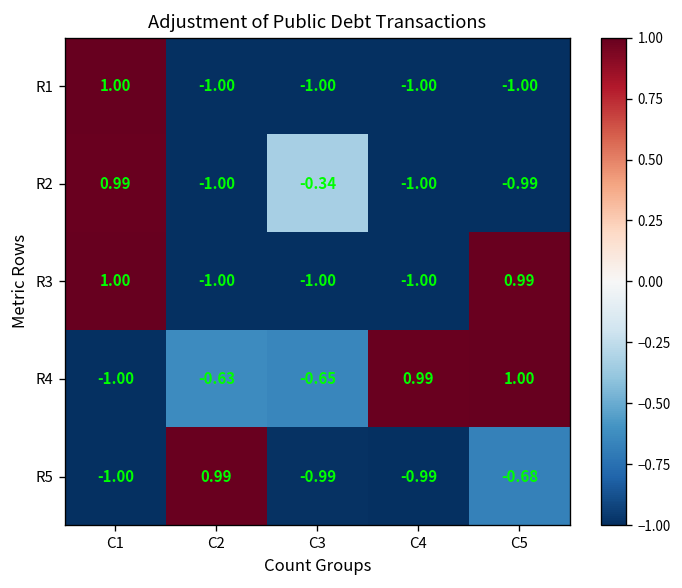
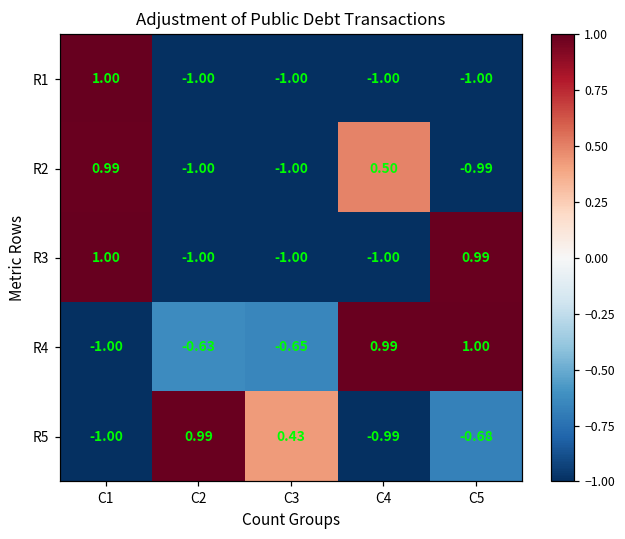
R2, C3: -0.34 -> -1.00
R2, C4: -1.00 -> 0.50
R5, C3: -0.99 -> 0.43
